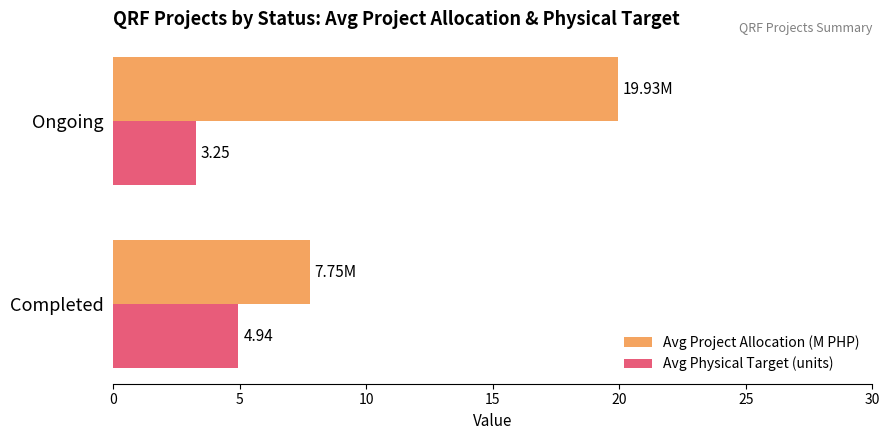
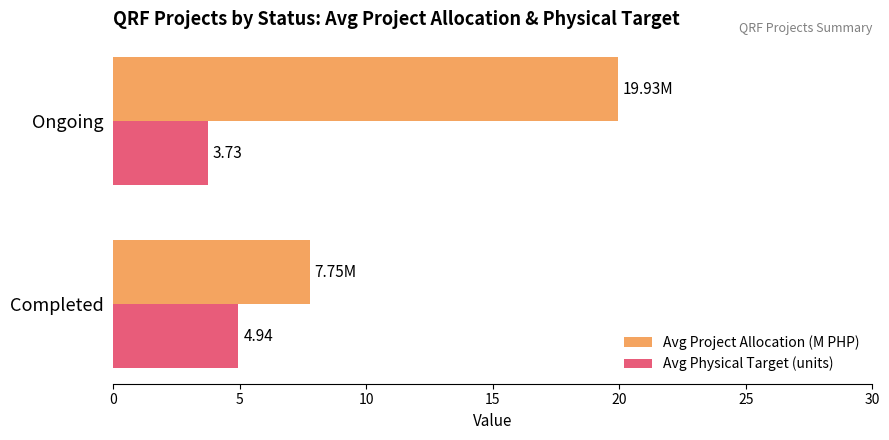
Avg Physical Target (units), Ongoing: 3.25 -> 3.73
